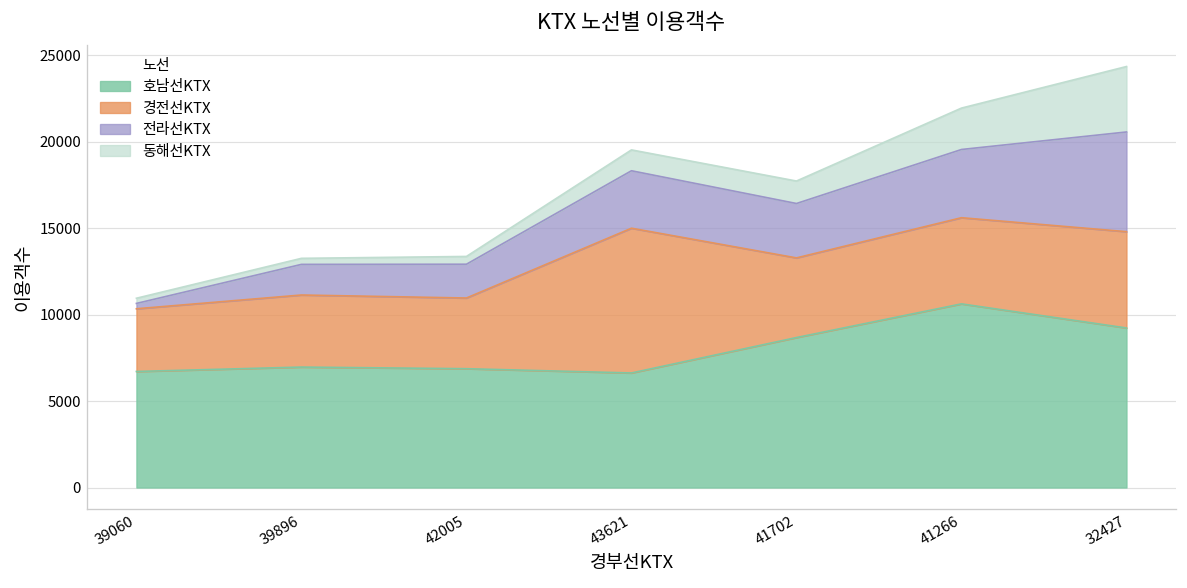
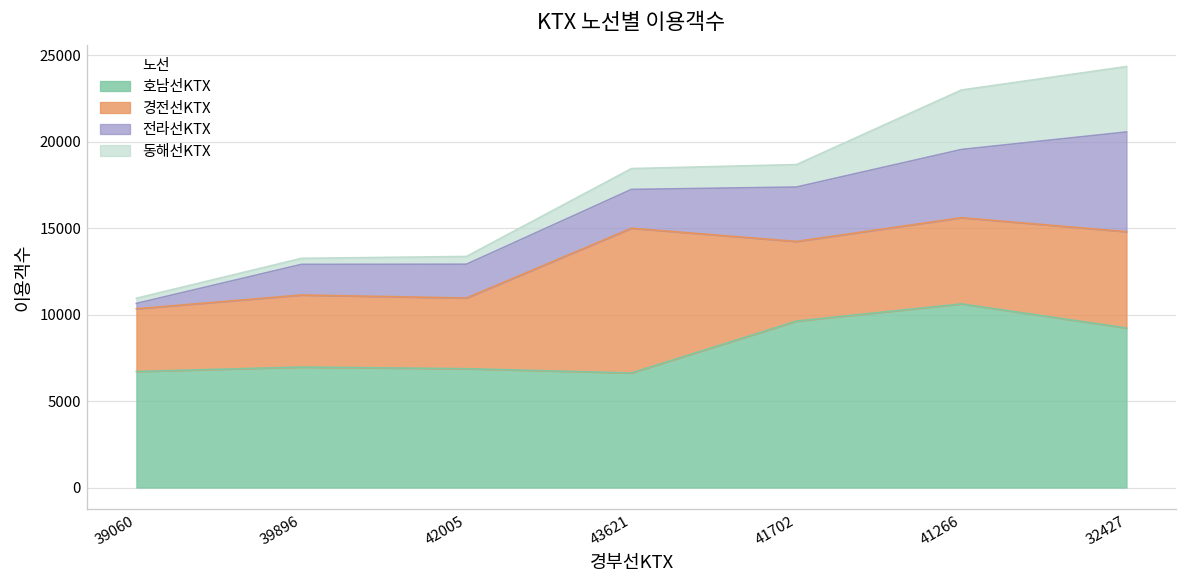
전라선KTX, 43621: 3300 -> 2200
호남선KTX, 41702: 8700 -> 9600
동해선KTX, 41266: 2400 -> 3400
